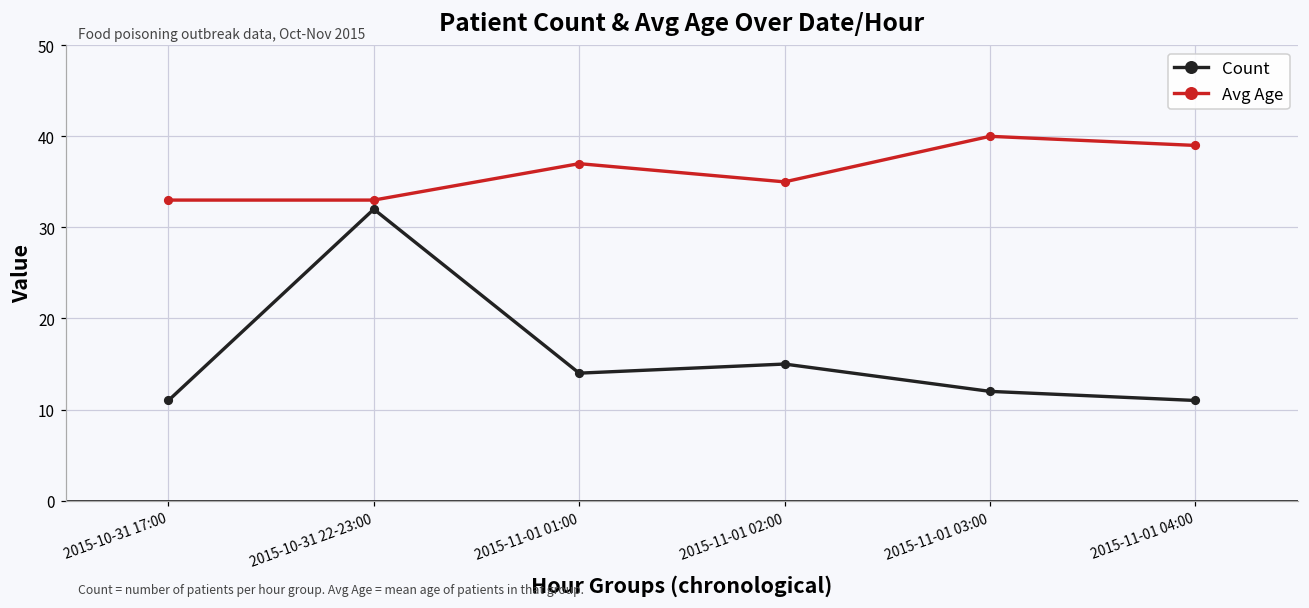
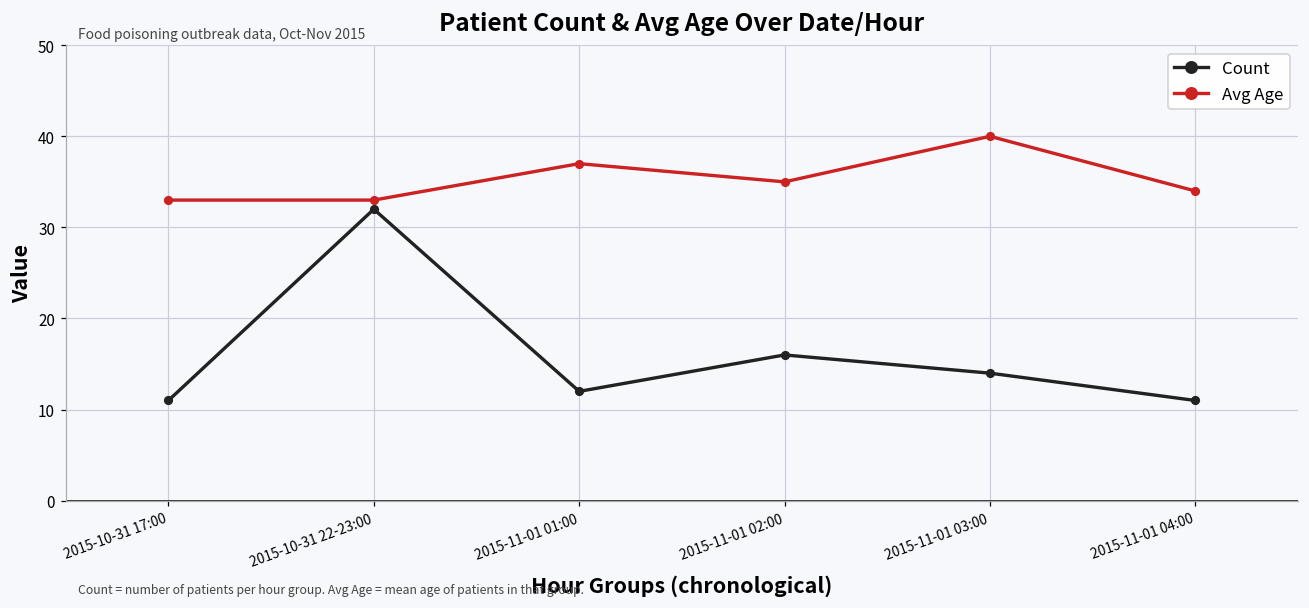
Count, 2015-11-01 01:00: 14 -> 12
Count, 2015-11-01 02:00: 15 -> 16
Count, 2015-11-01 03:00: 12 -> 14
Avg Age, 2015-11-01 04:00: 39 -> 34
